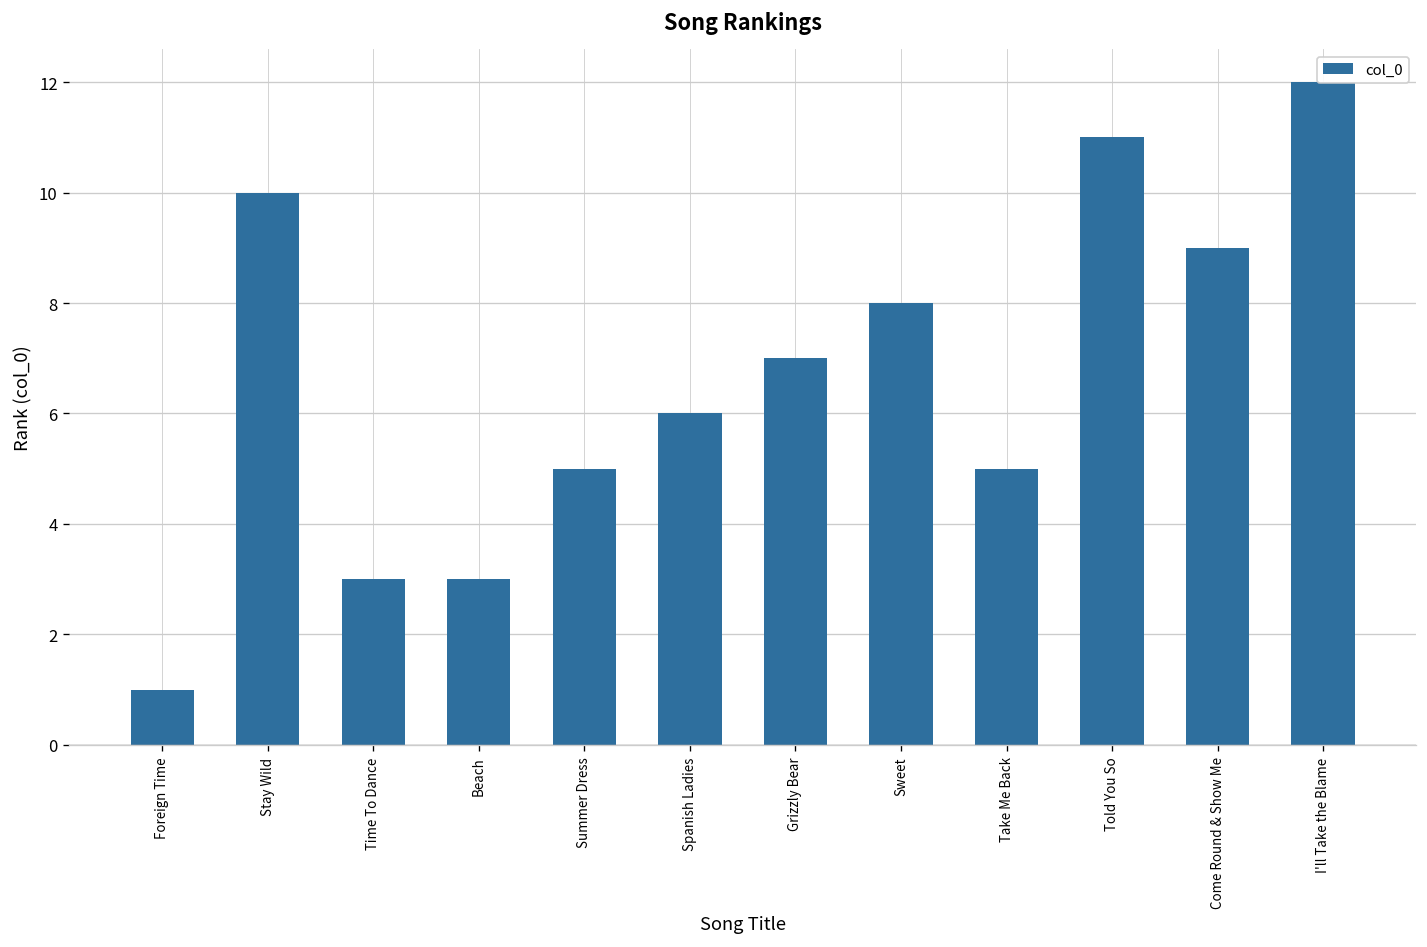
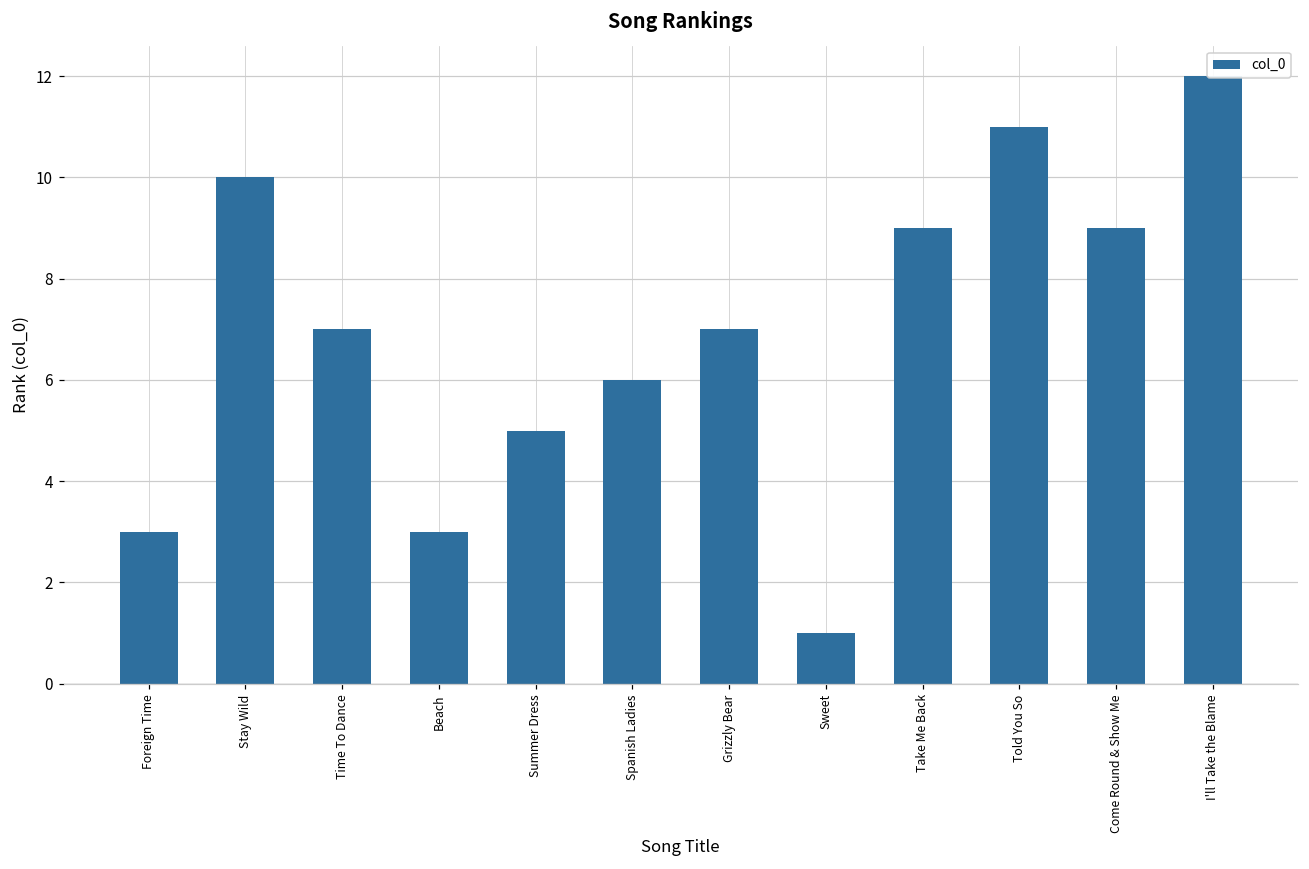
Foreign Time: 1 -> 3
Time To Dance: 3 -> 7
Sweet: 8 -> 1
Take Me Back: 5 -> 9
